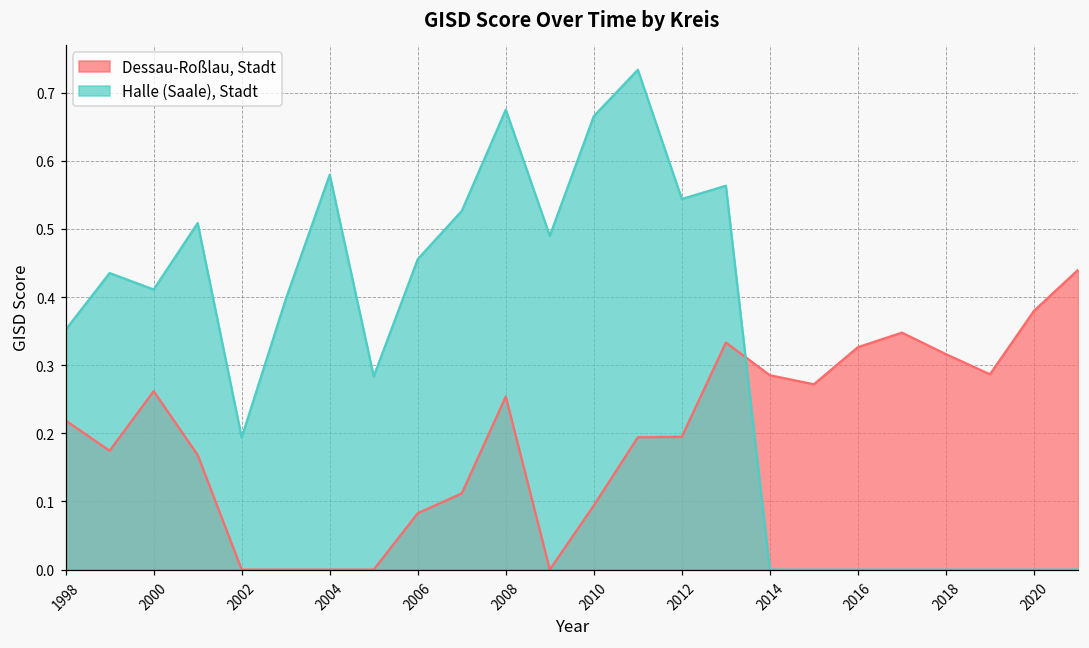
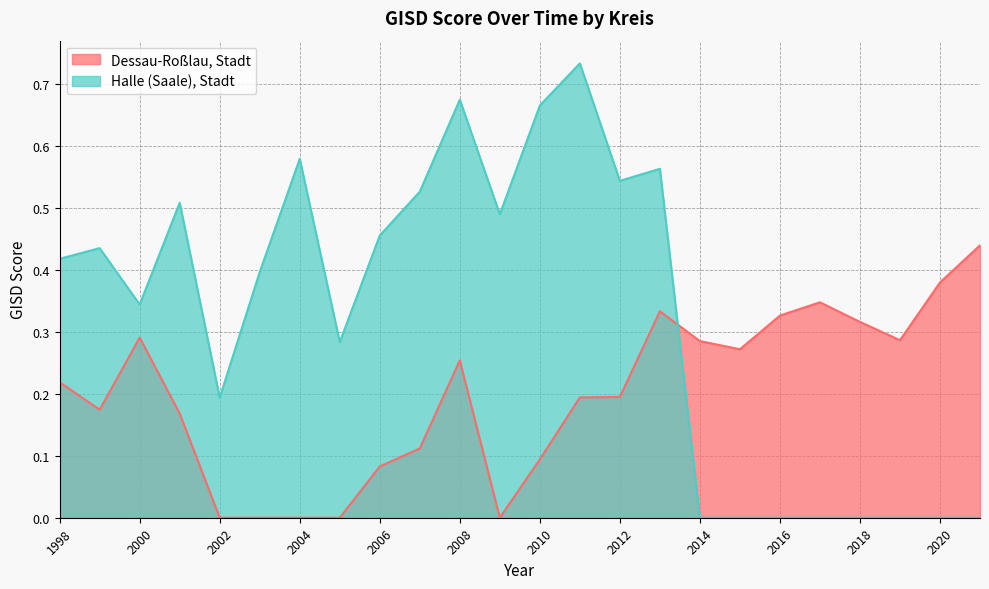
Halle (Saale), Stadt, 1998: 0.35 -> 0.42
Dessau-Roßlau, Stadt, 2000: 0.26 -> 0.29
Halle (Saale), Stadt, 2000: 0.41 -> 0.34
